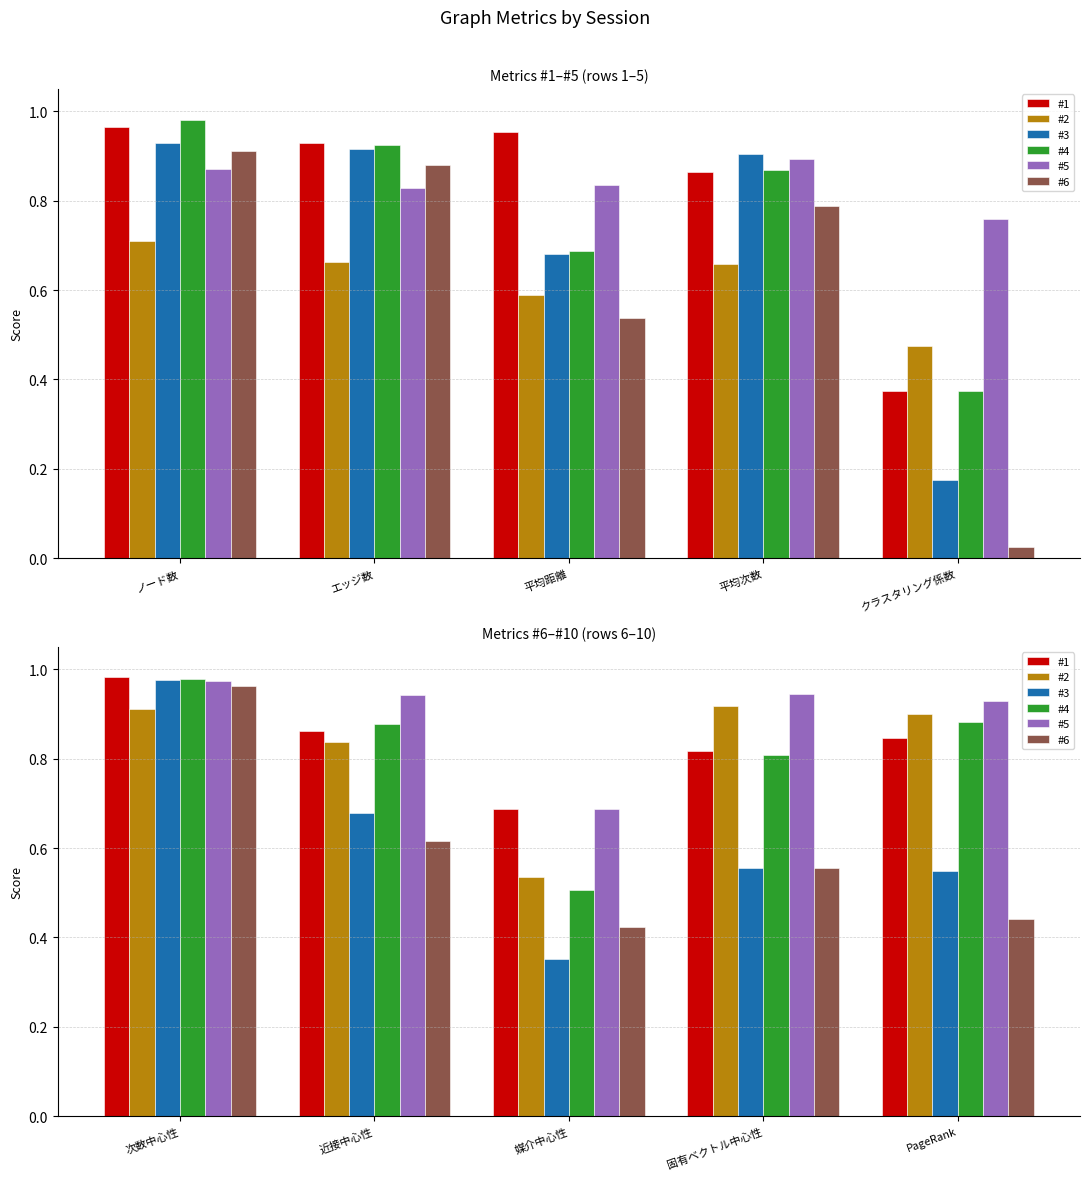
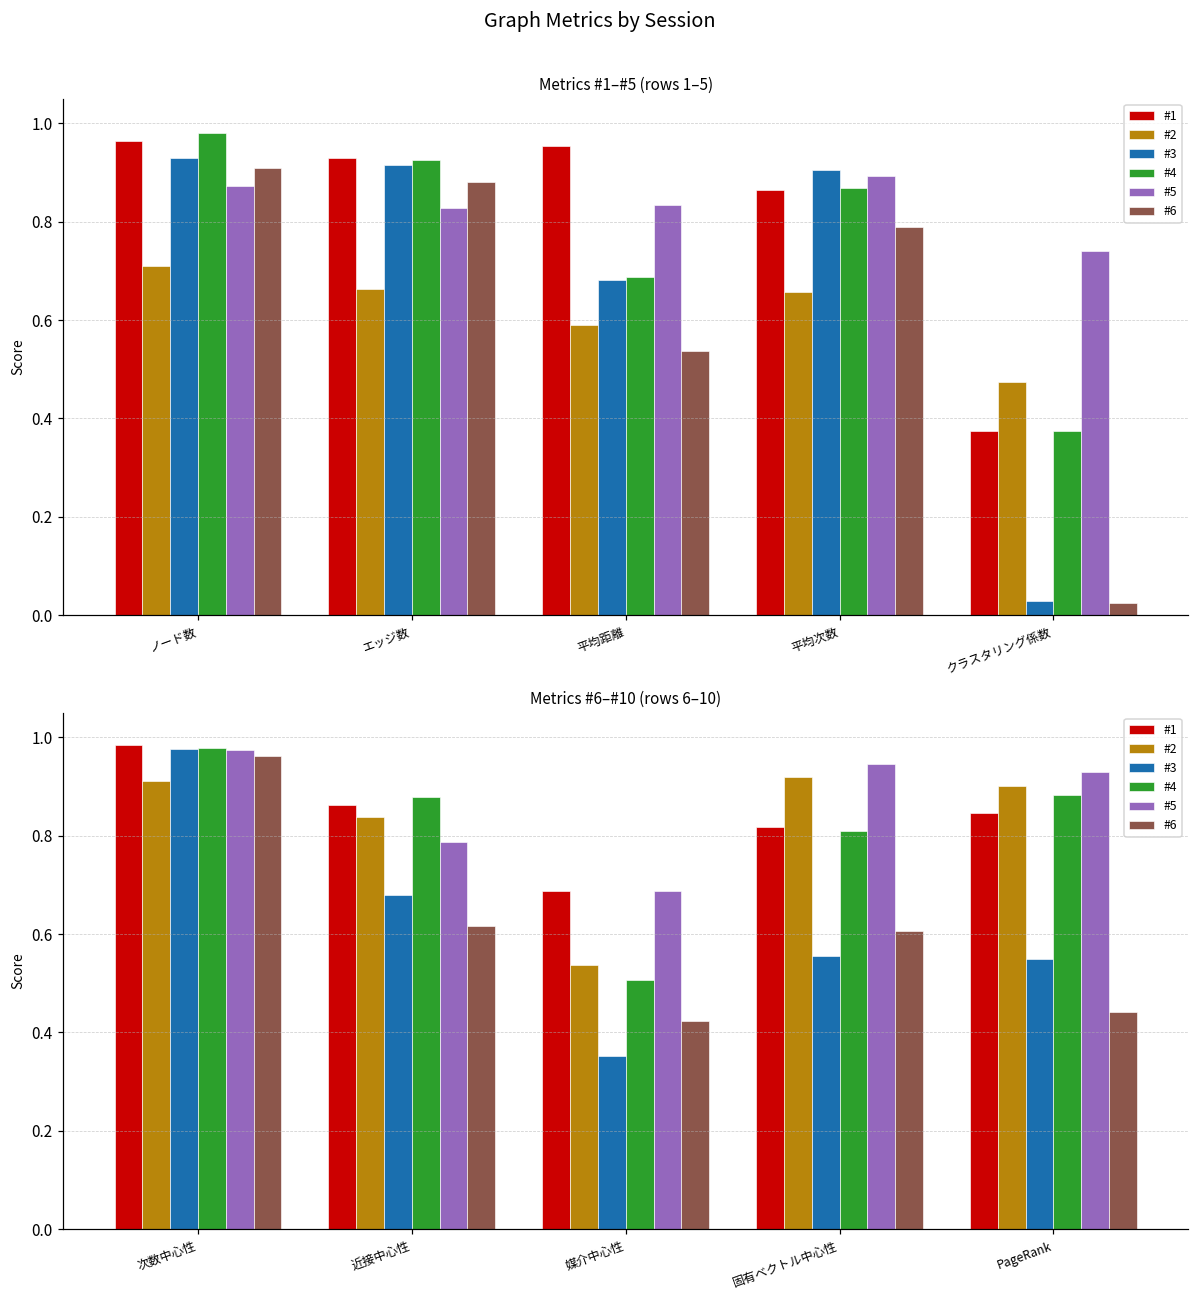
Metrics #1–#5 (rows 1–5), #3, クラスタリング係数: 0.18 -> 0.03
Metrics #1–#5 (rows 1–5), #5, クラスタリング係数: 0.76 -> 0.74
Metrics #6–#10 (rows 6–10), #5, 近接中心性: 0.94 -> 0.79
Metrics #6–#10 (rows 6–10), #6, 固有ベクトル中心性: 0.56 -> 0.61
